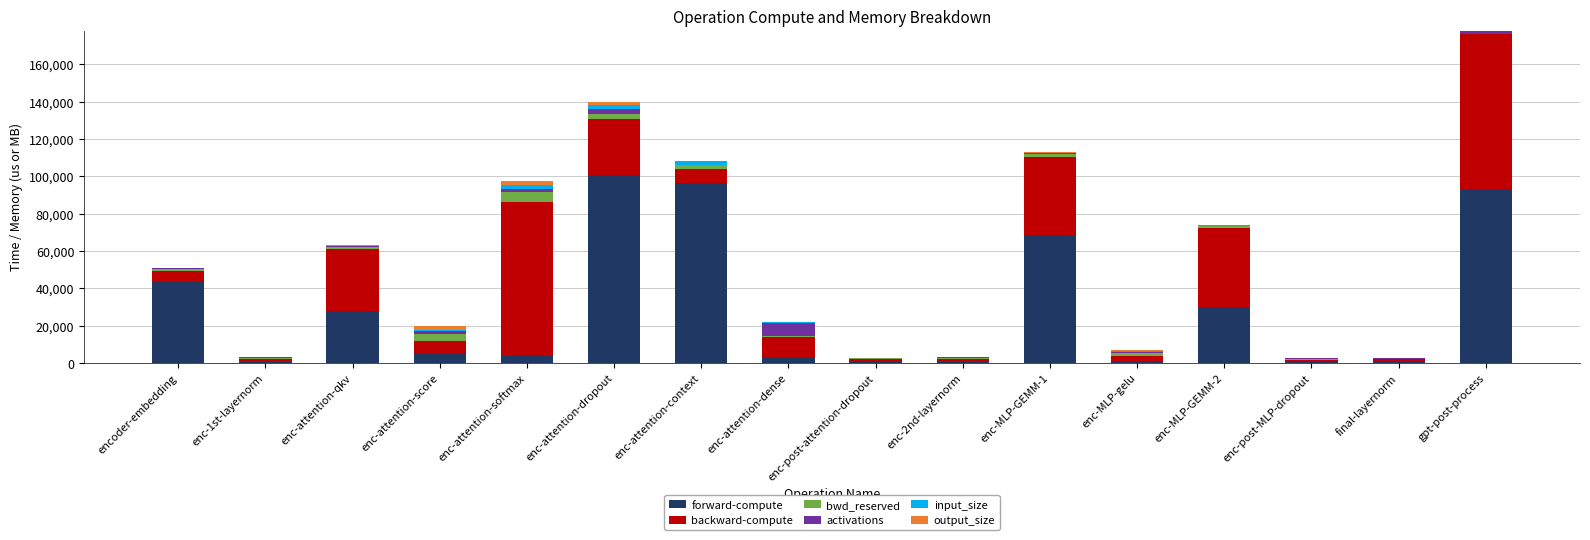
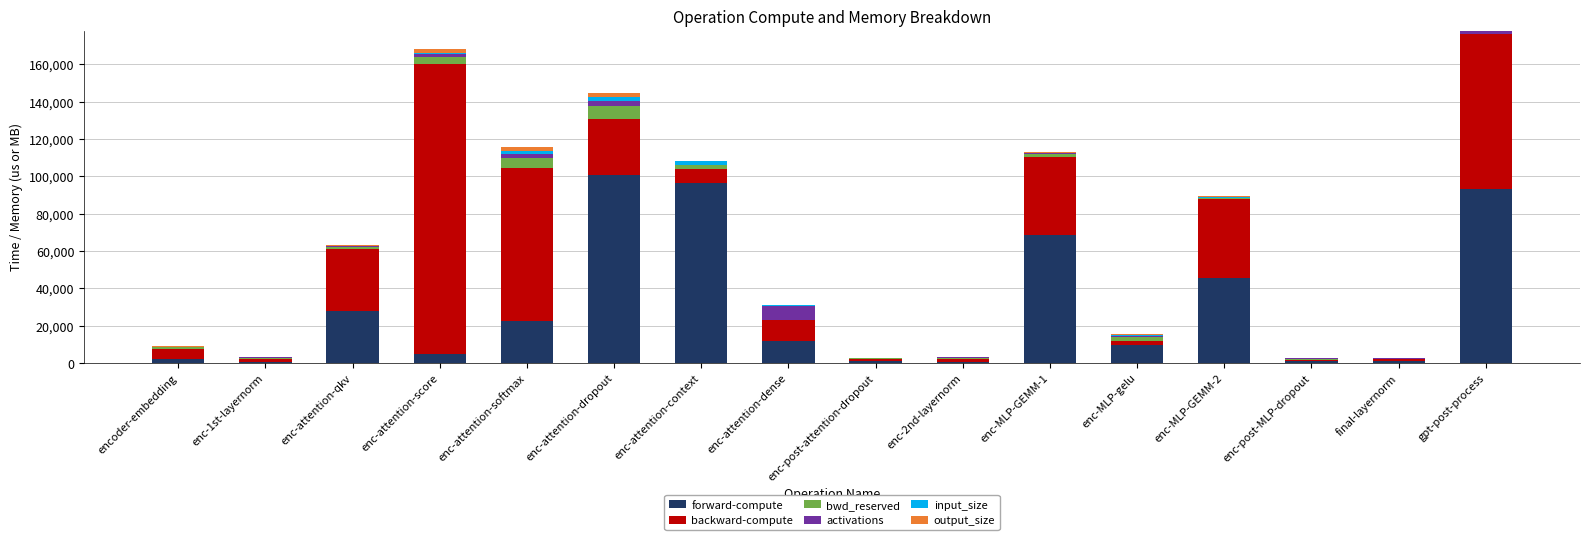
forward-compute, encoder-embedding: 44,000 -> 2,000
backward-compute, enc-attention-score: 7,000 -> 155,000
forward-compute, enc-attention-softmax: 4,000 -> 22,000
bwd_reserved, enc-attention-dropout: 3,000 -> 7,000
forward-compute, enc-attention-dense: 3,000 -> 12,000
forward-compute, enc-MLP-gelu: 1,000 -> 10,000
forward-compute, enc-MLP-GEMM-2: 30,000 -> 45,000
